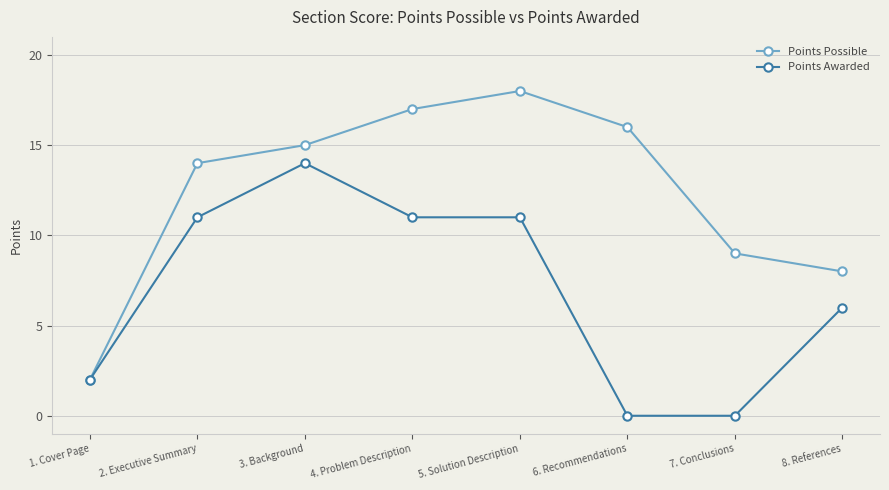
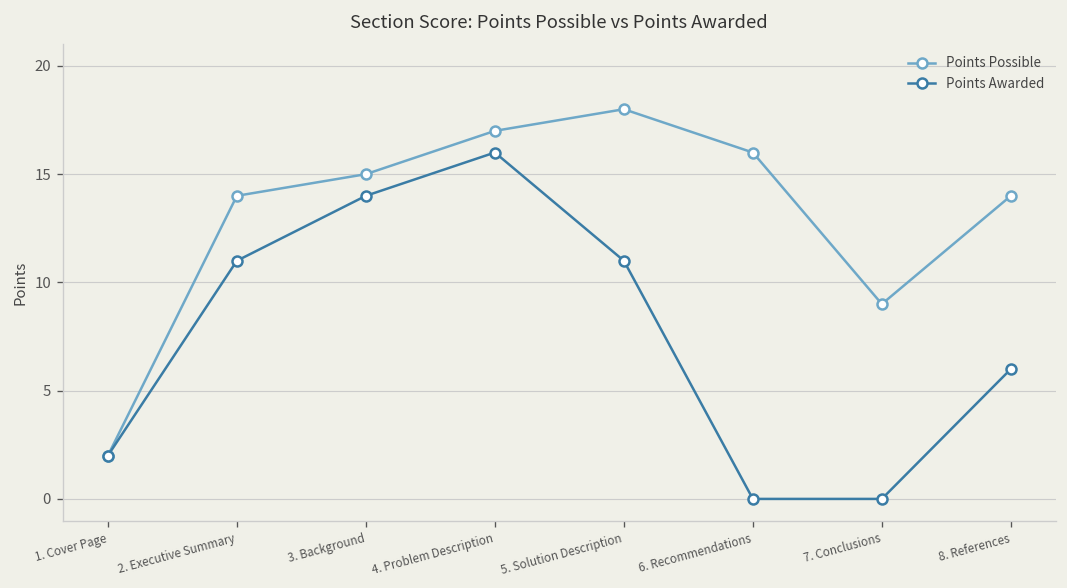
Points Awarded, 4. Problem Description: 11 -> 16
Points Possible, 8. References: 8 -> 14
